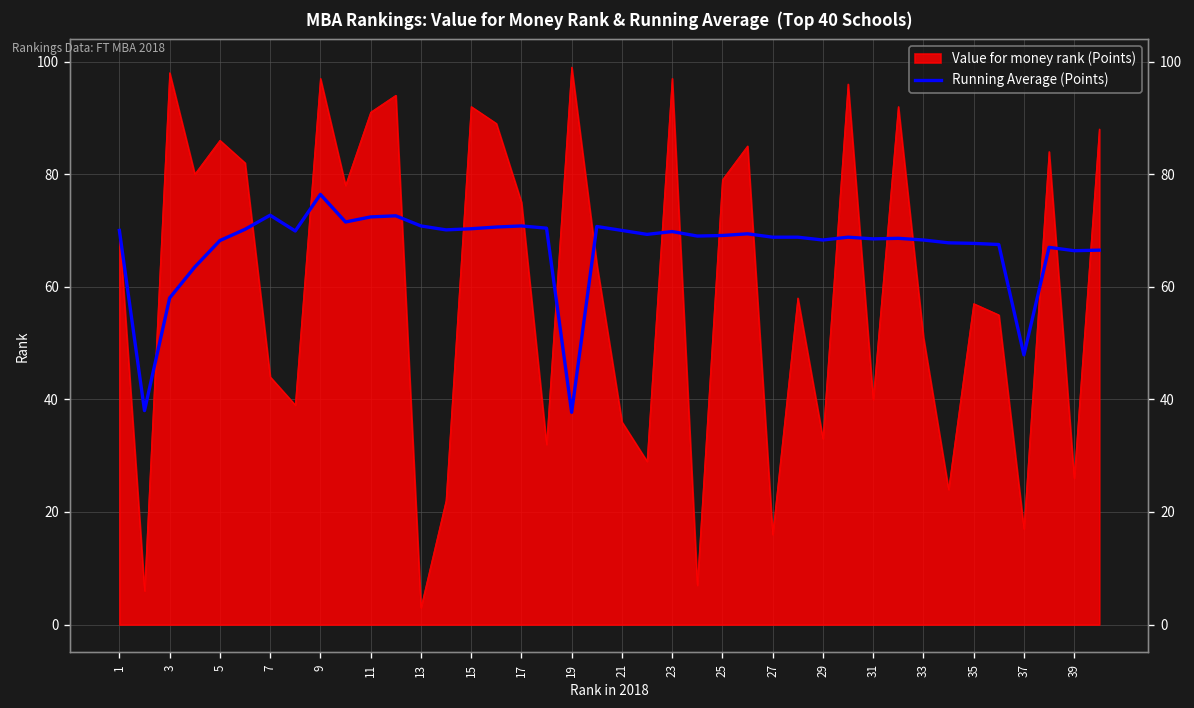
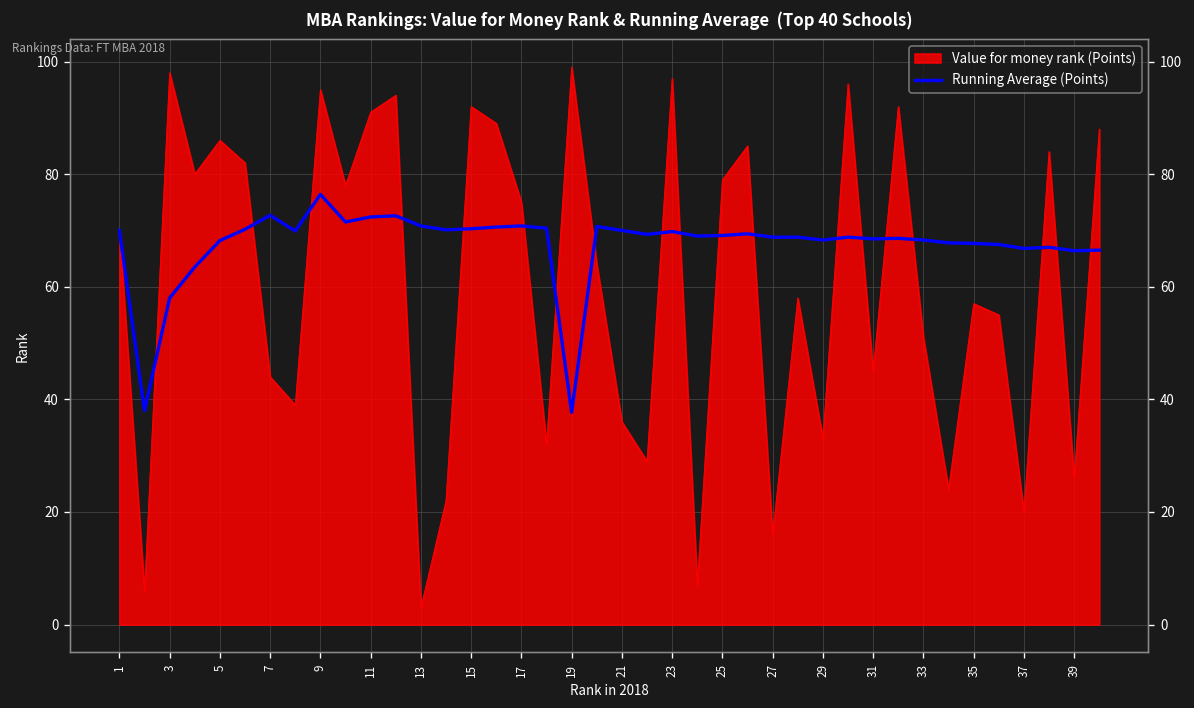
Value for money rank (Points), 9: 97 -> 95
Value for money rank (Points), 31: 40 -> 45
Value for money rank (Points), 37: 17 -> 20
Running Average (Points), 37: 48 -> 67
